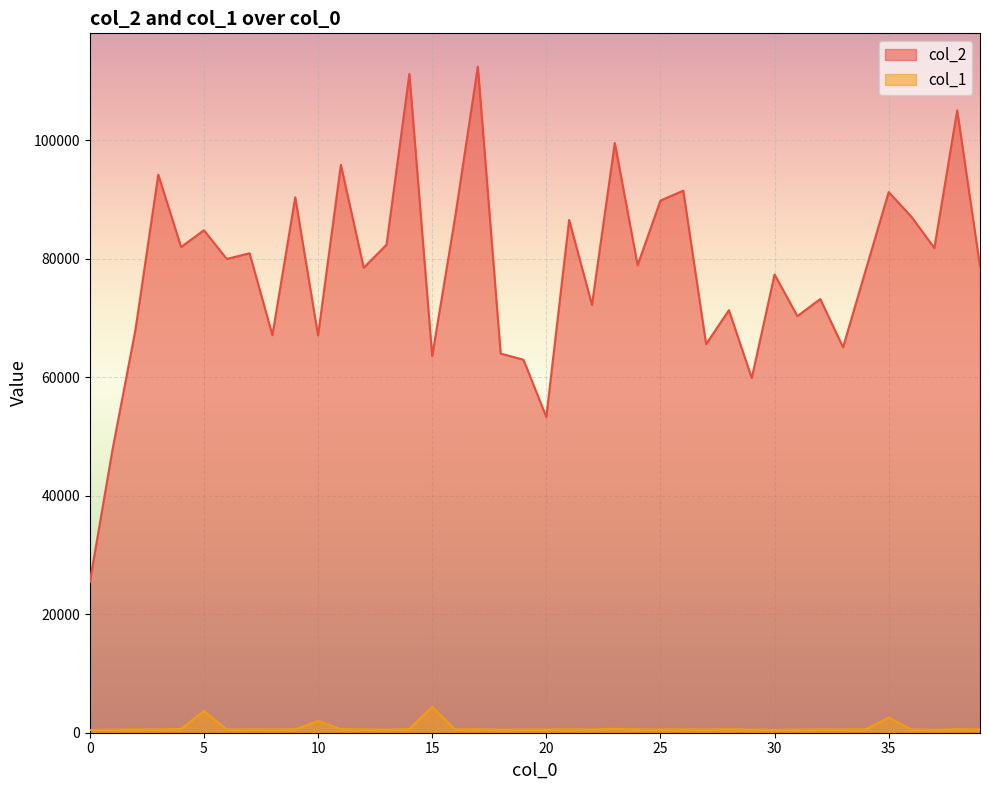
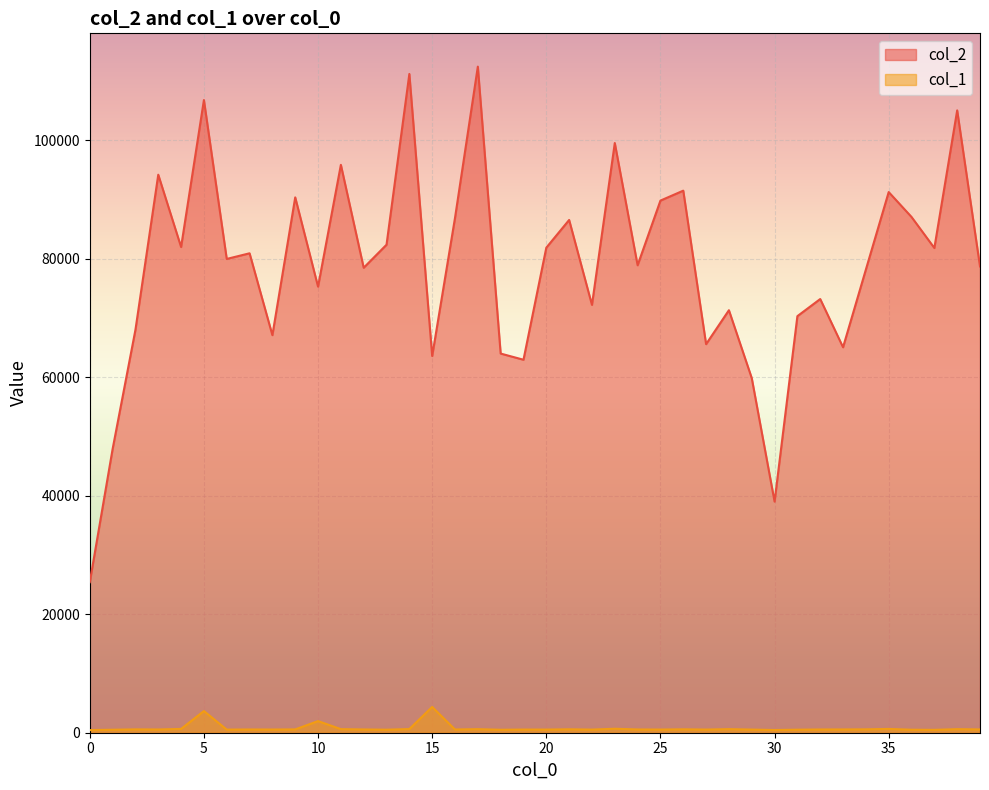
col_2, 5: 85000 -> 107000
col_2, 10: 67000 -> 75000
col_2, 20: 53000 -> 82000
col_2, 30: 77000 -> 39000
col_1, 35: 3000 -> 1000
